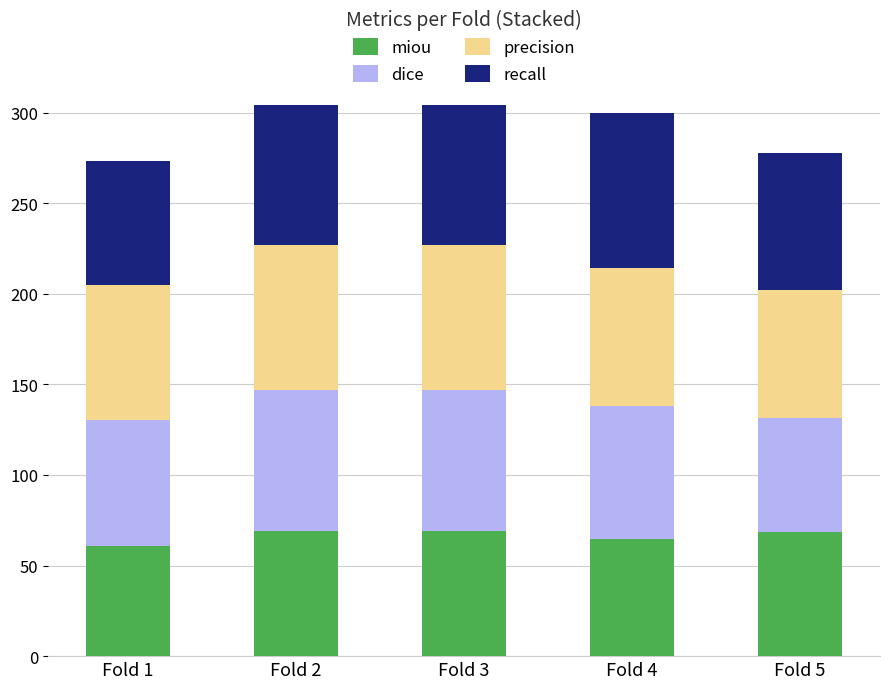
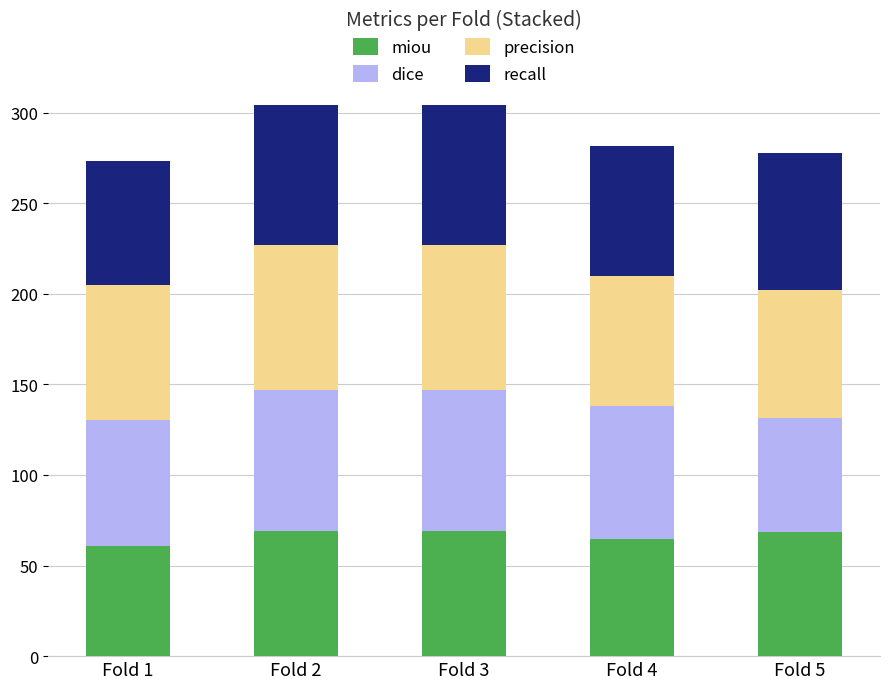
precision, Fold 4: 76 -> 72
recall, Fold 4: 86 -> 72
